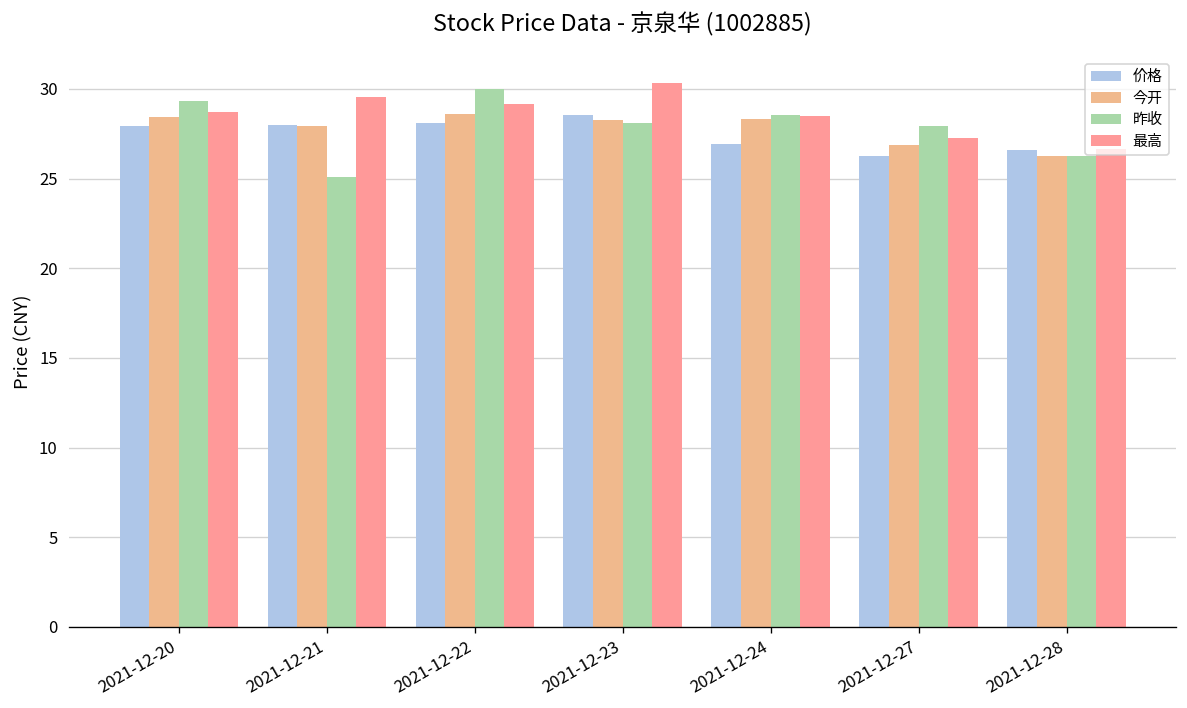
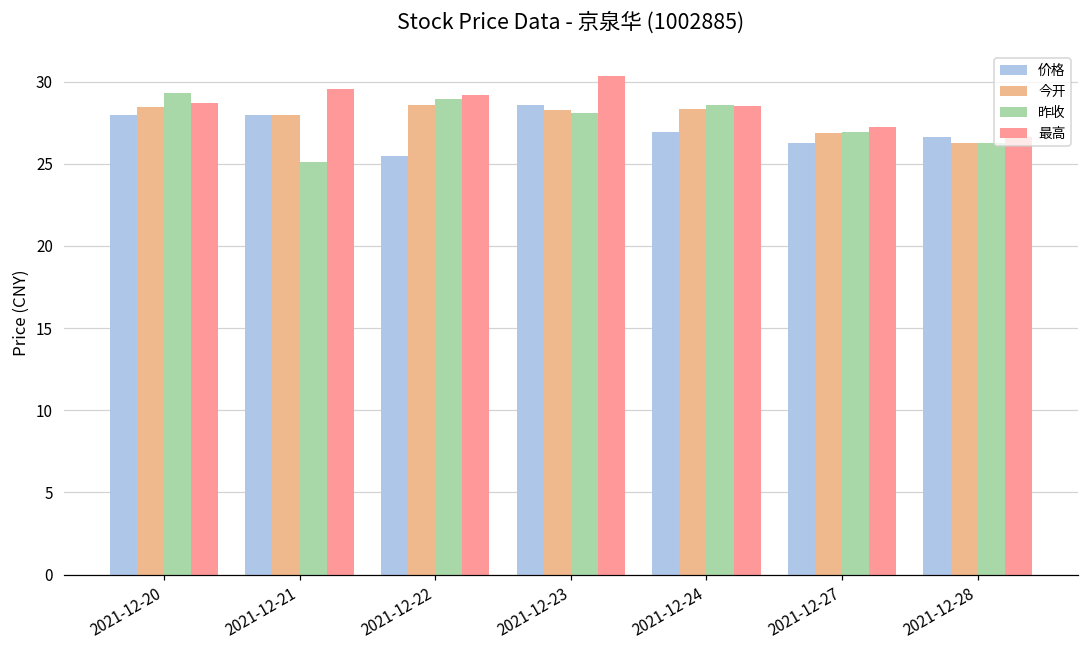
价格, 2021-12-22: 28.1 -> 25.5
昨收, 2021-12-22: 30.0 -> 28.9
昨收, 2021-12-27: 27.9 -> 27.0
